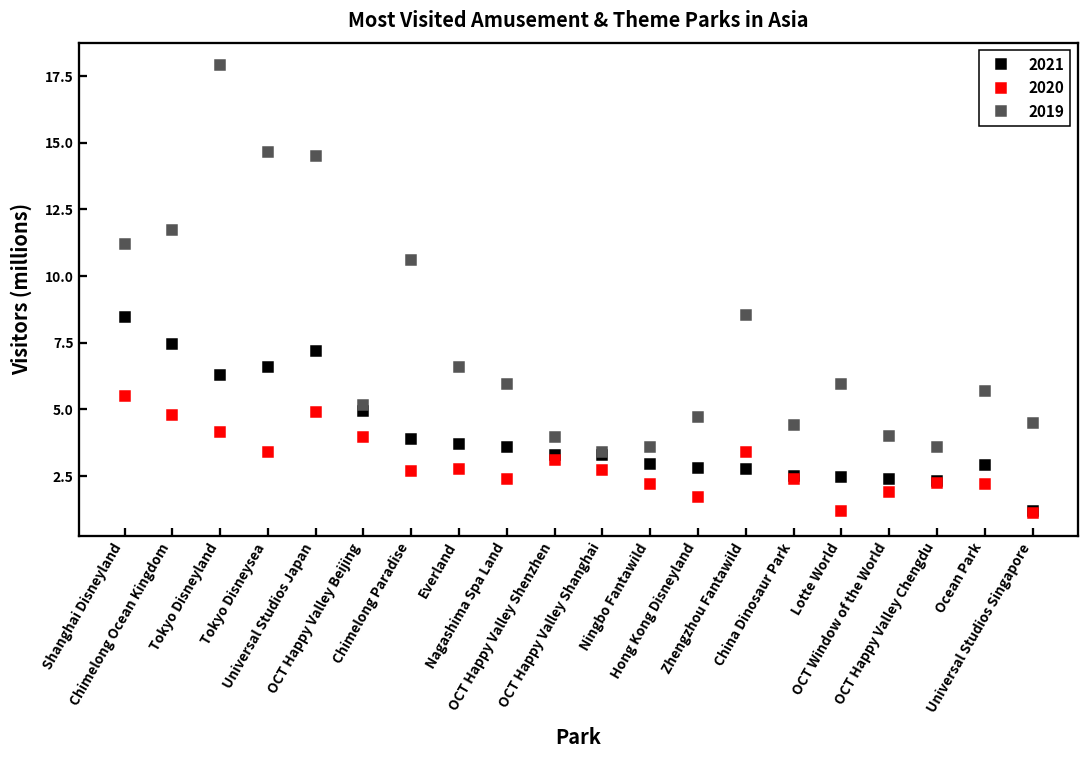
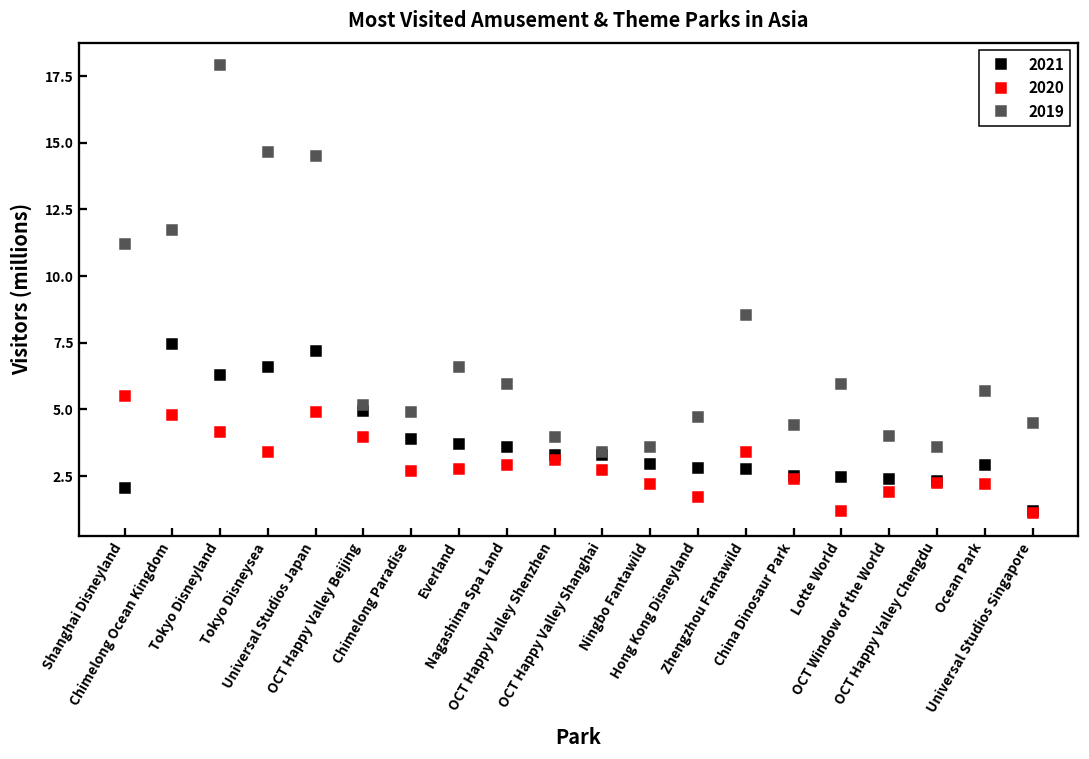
2021, Shanghai Disneyland: 8.5 -> 2.1
2019, Chimelong Paradise: 10.6 -> 4.9
2020, Nagashima Spa Land: 2.4 -> 2.9
